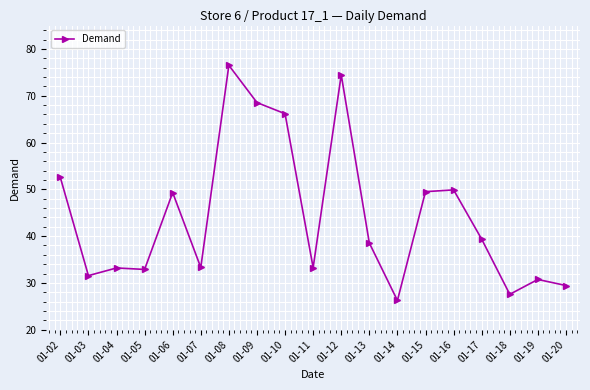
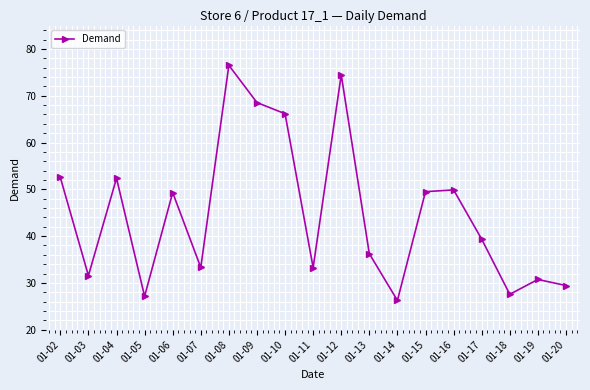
01-04: 33 -> 52
01-05: 33 -> 27
01-13: 39 -> 36
